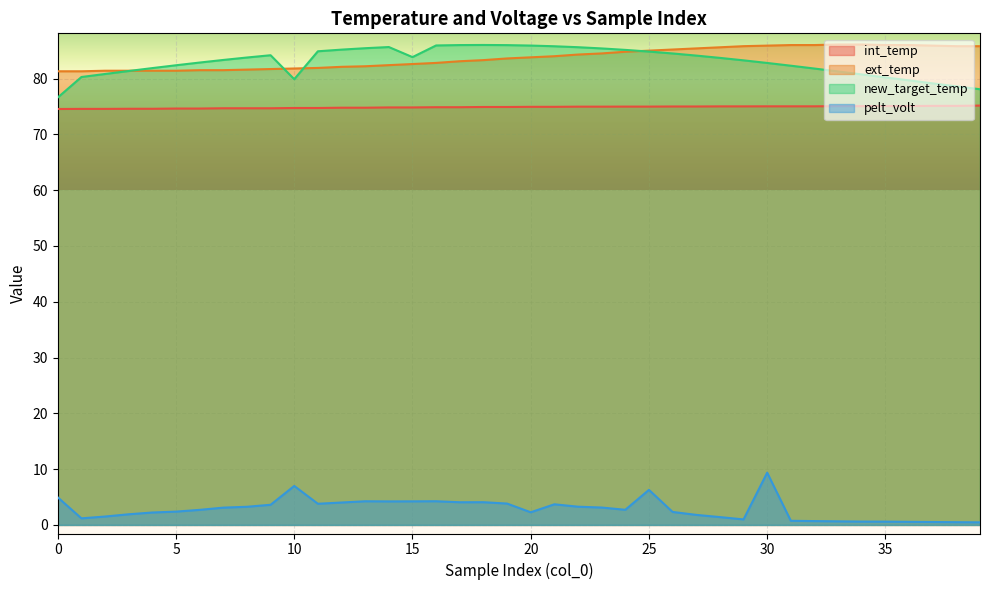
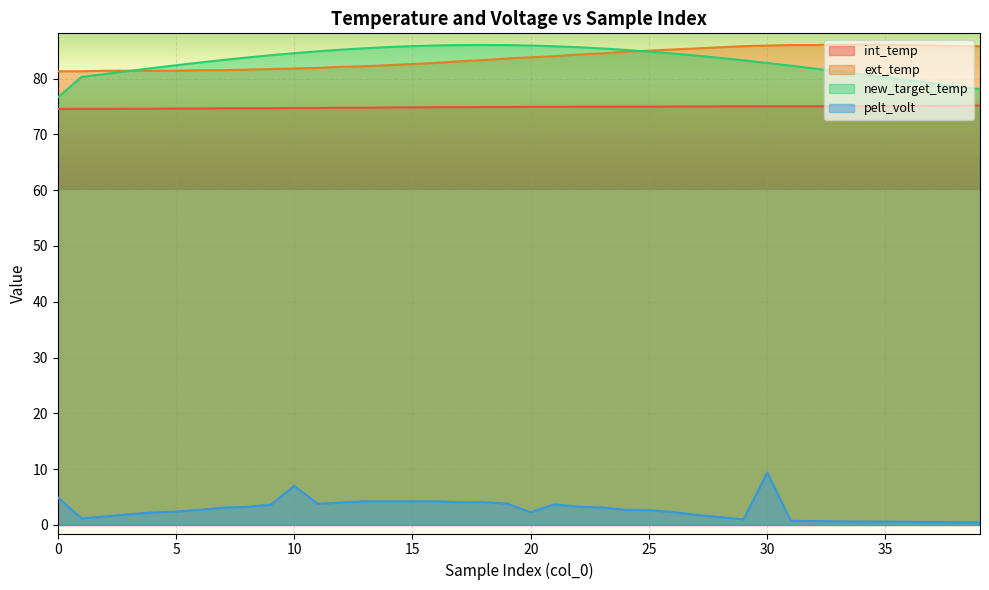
new_target_temp, 10: 80 -> 85
new_target_temp, 15: 84 -> 86
pelt_volt, 25: 6 -> 3
